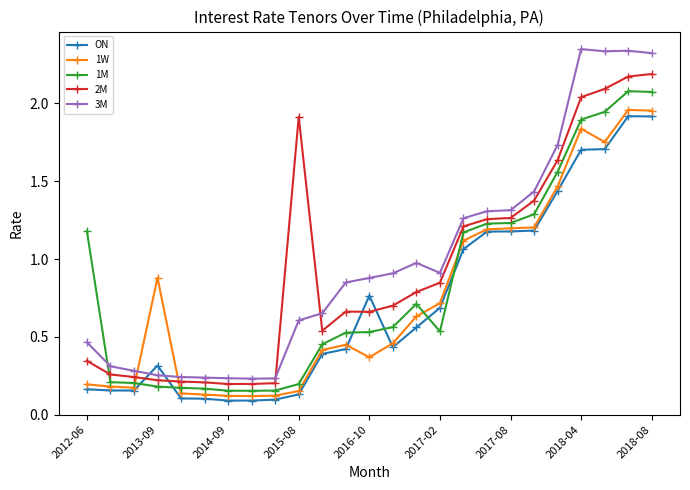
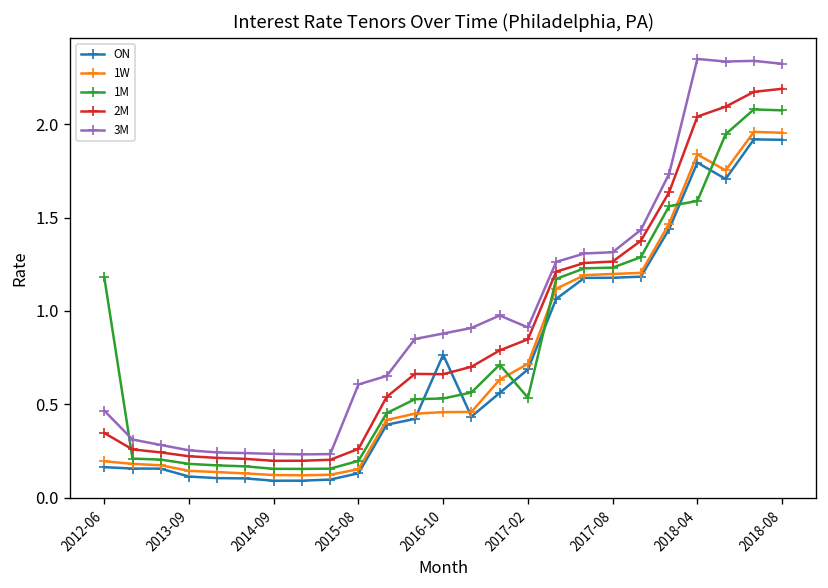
ON, 2013-09: 0.32 -> 0.11
1W, 2013-09: 0.88 -> 0.14
2M, 2015-08: 1.91 -> 0.26
1W, 2016-10: 0.37 -> 0.46
ON, 2018-04: 1.70 -> 1.79
1M, 2018-04: 1.90 -> 1.59
